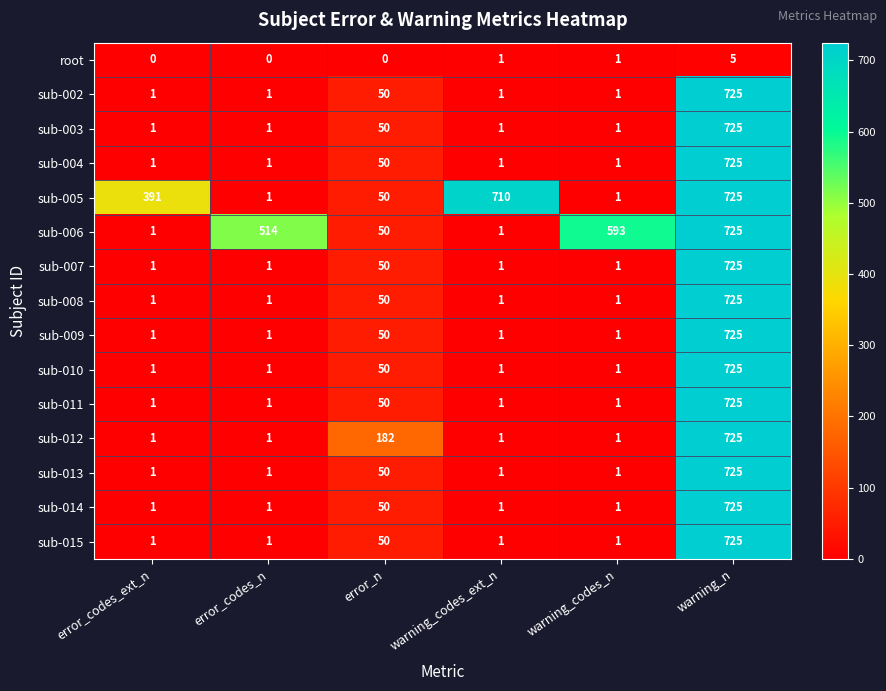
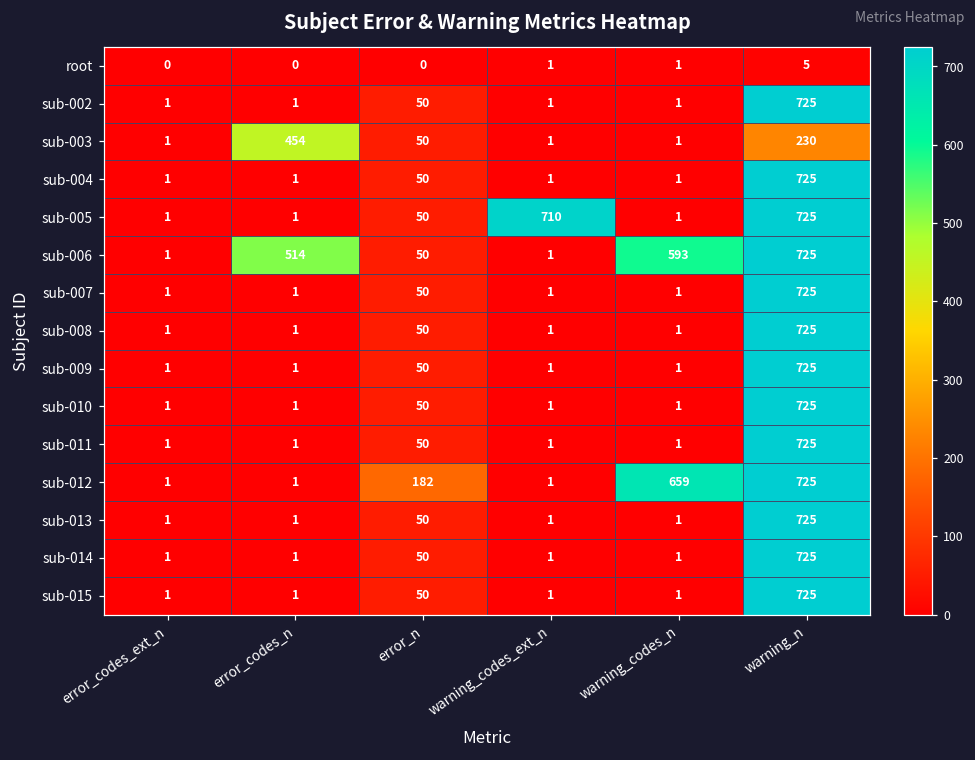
sub-003, error_codes_n: 1 -> 454
sub-003, warning_n: 725 -> 230
sub-005, error_codes_ext_n: 391 -> 1
sub-012, warning_codes_n: 1 -> 659
